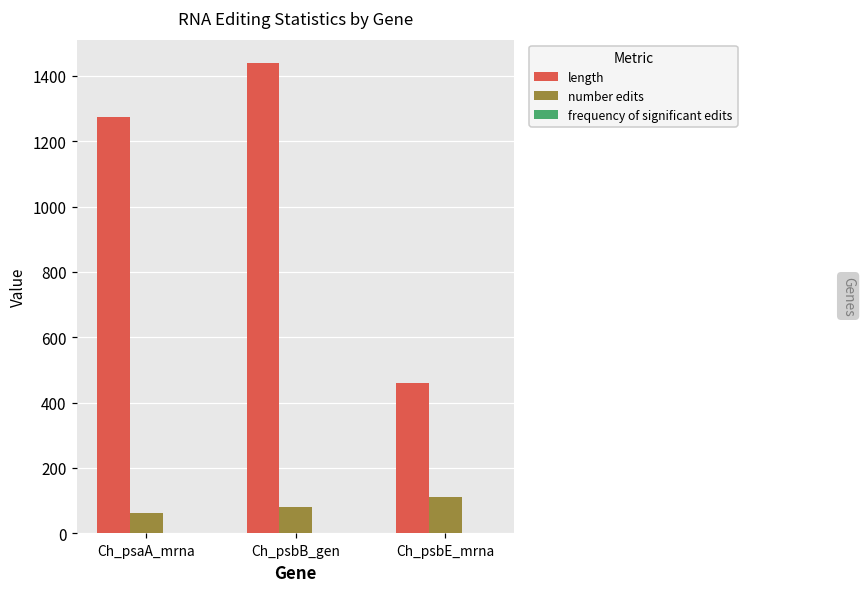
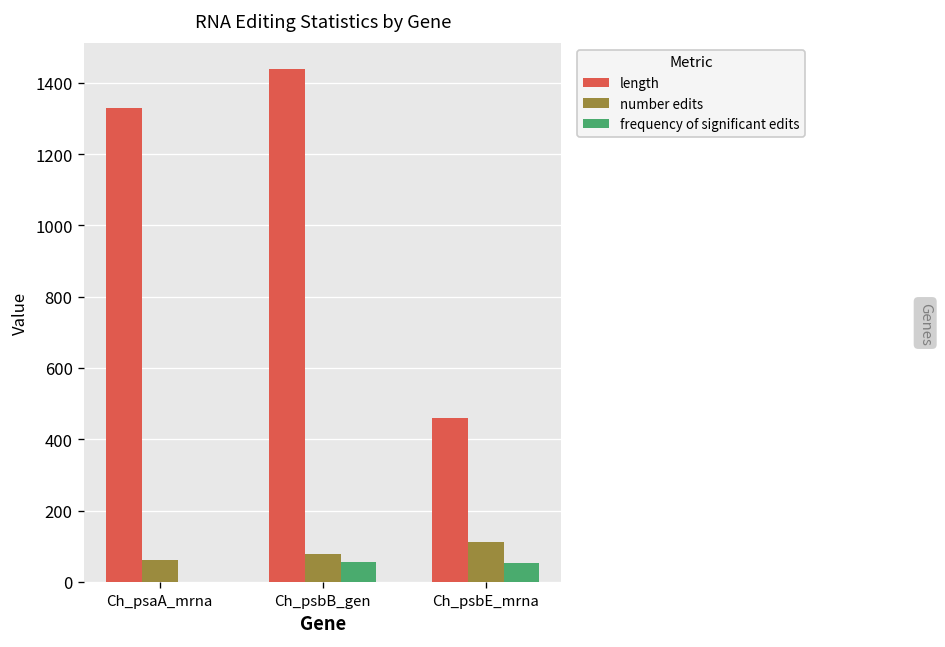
length, Ch_psaA_mrna: 1280 -> 1330
frequency of significant edits, Ch_psbB_gen: 0 -> 60
frequency of significant edits, Ch_psbE_mrna: 0 -> 50
